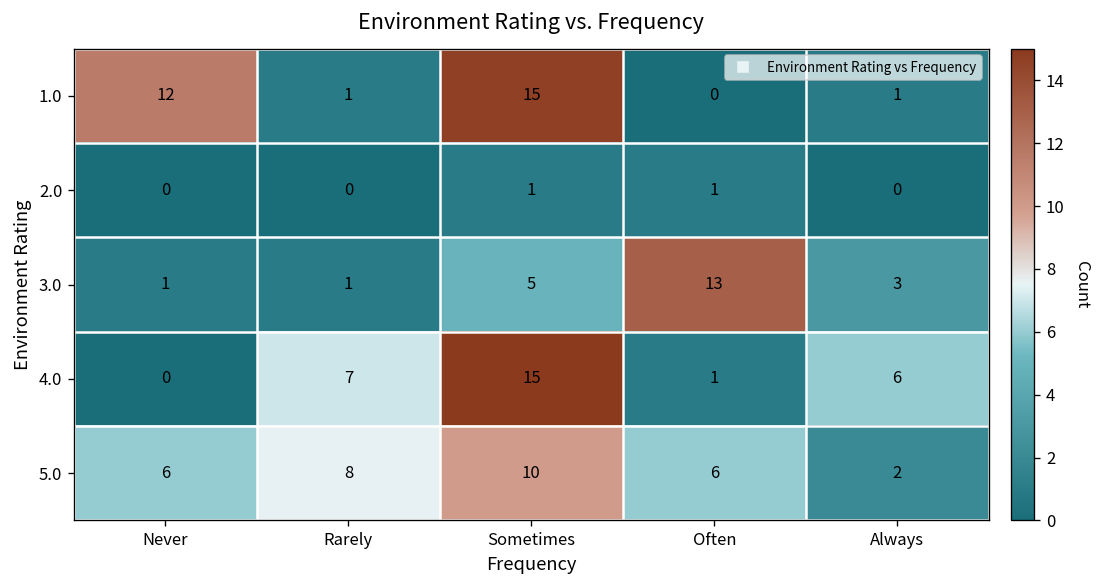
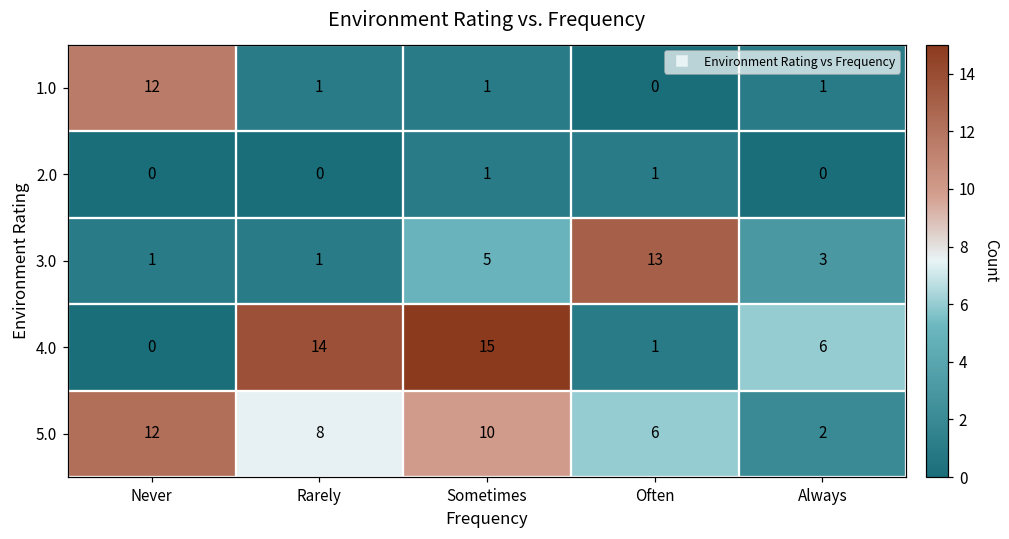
1.0, Sometimes: 15 -> 1
4.0, Rarely: 7 -> 14
5.0, Never: 6 -> 12
